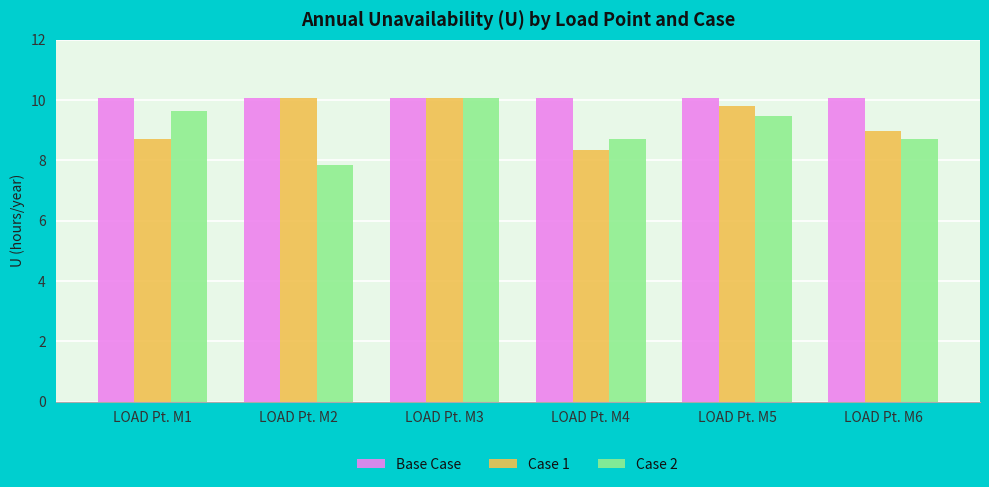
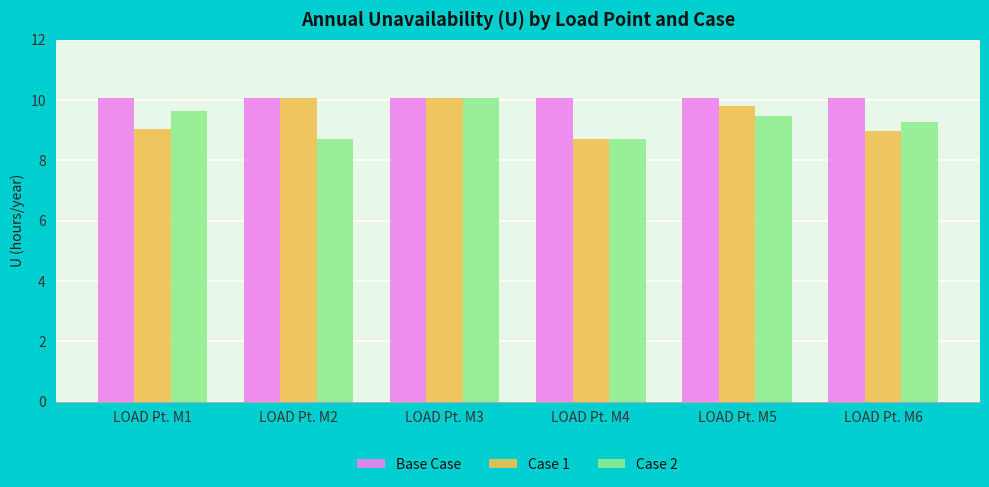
Case 1, LOAD Pt. M1: 8.7 -> 9.0
Case 2, LOAD Pt. M2: 7.8 -> 8.7
Case 1, LOAD Pt. M4: 8.3 -> 8.7
Case 2, LOAD Pt. M6: 8.7 -> 9.3
